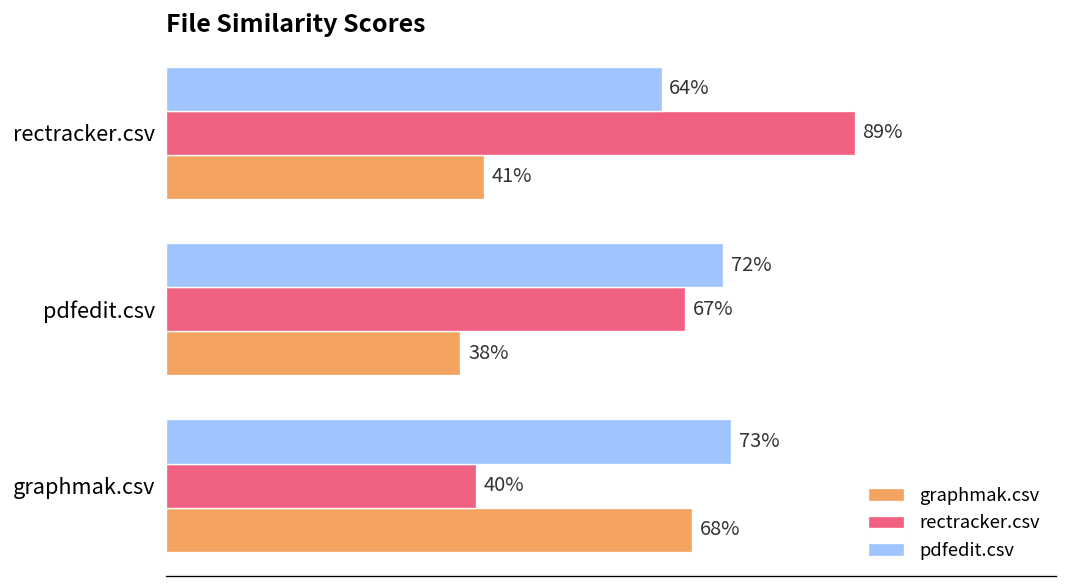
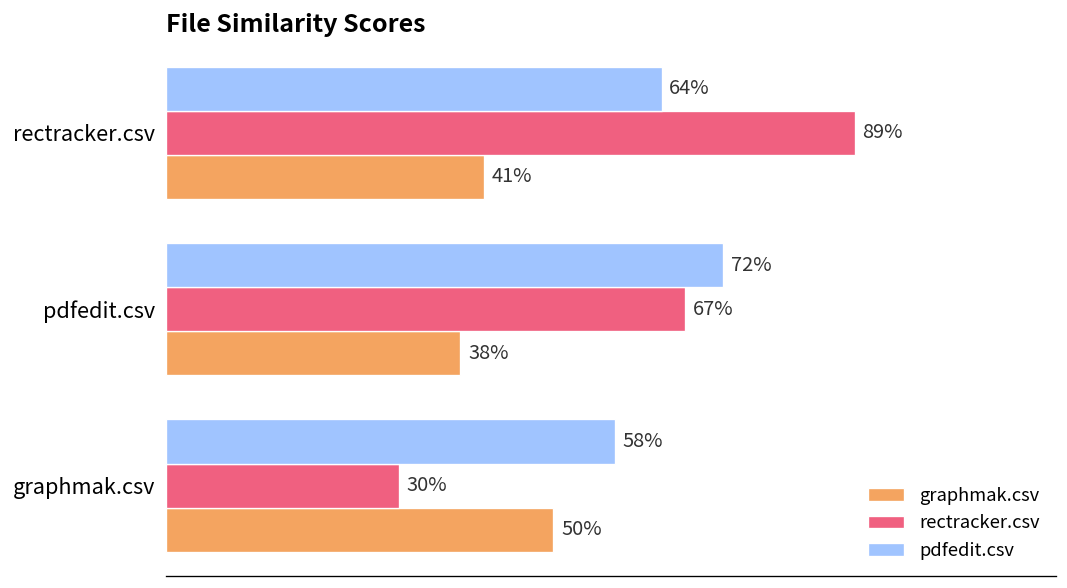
pdfedit.csv, graphmak.csv: 73% -> 58%
rectracker.csv, graphmak.csv: 40% -> 30%
graphmak.csv, graphmak.csv: 68% -> 50%
